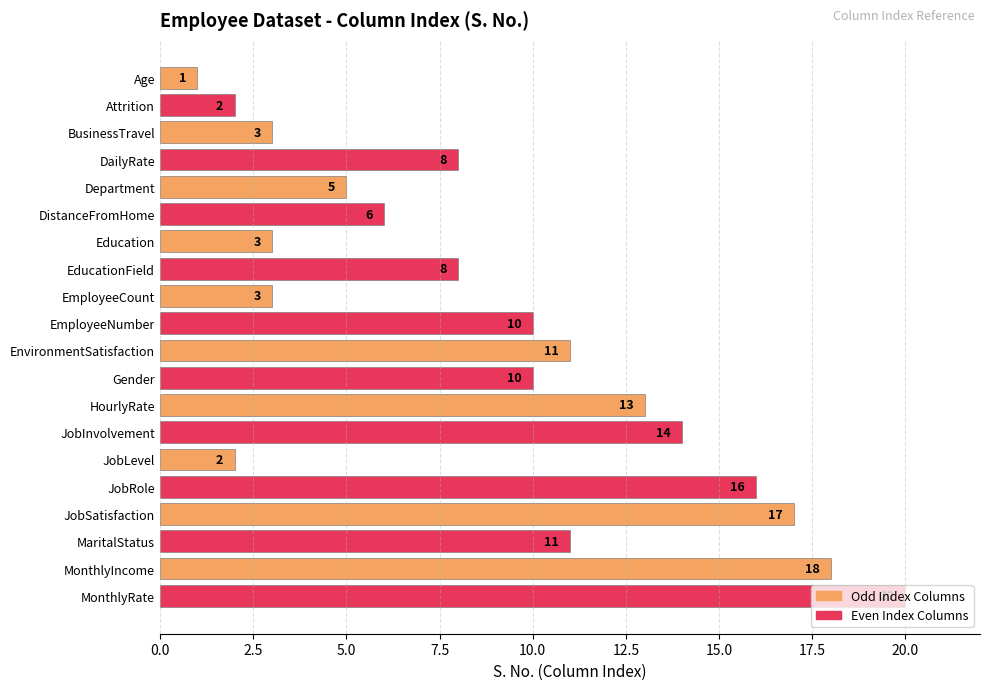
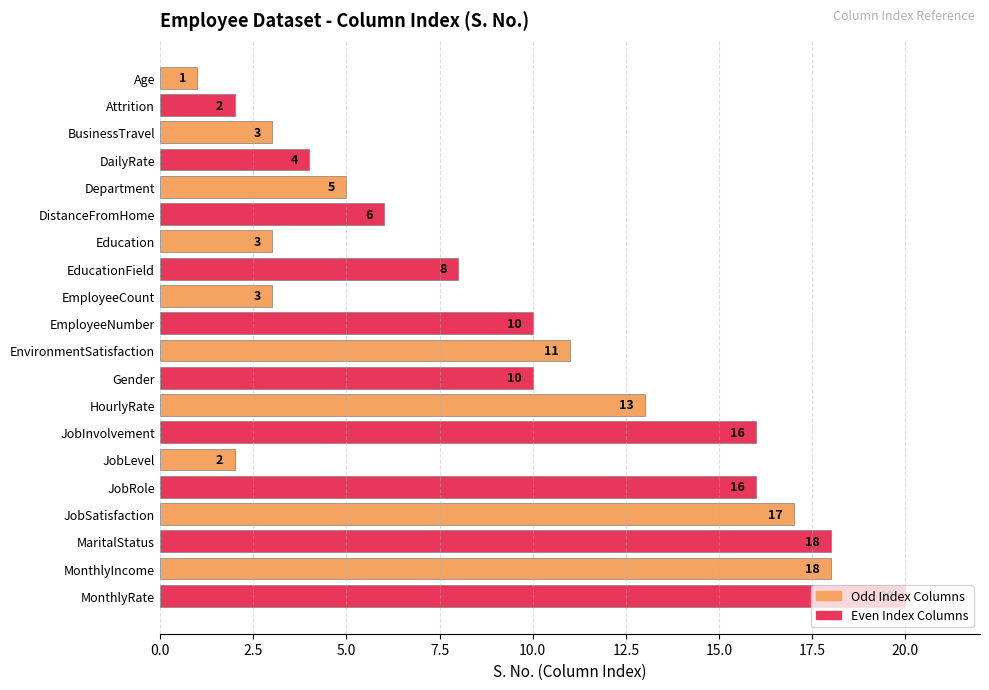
DailyRate: 8 -> 4
JobInvolvement: 14 -> 16
MaritalStatus: 11 -> 18
